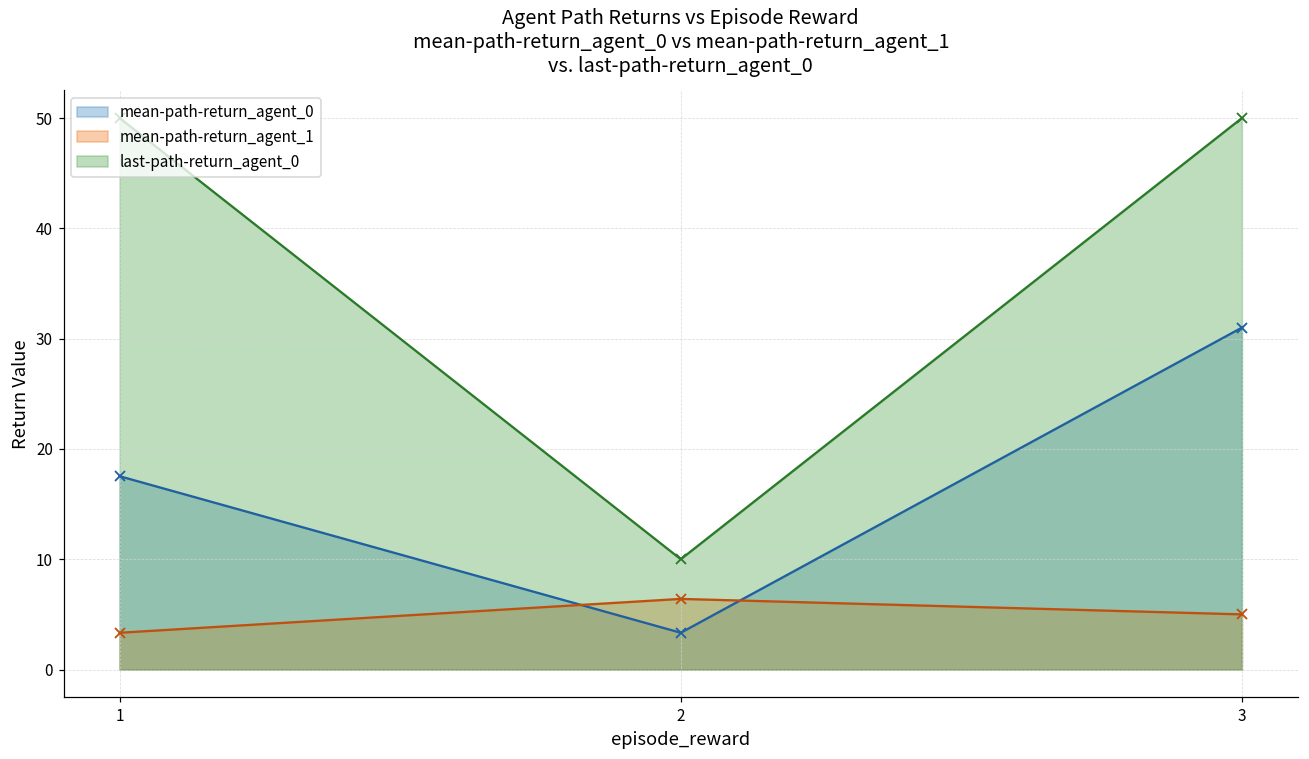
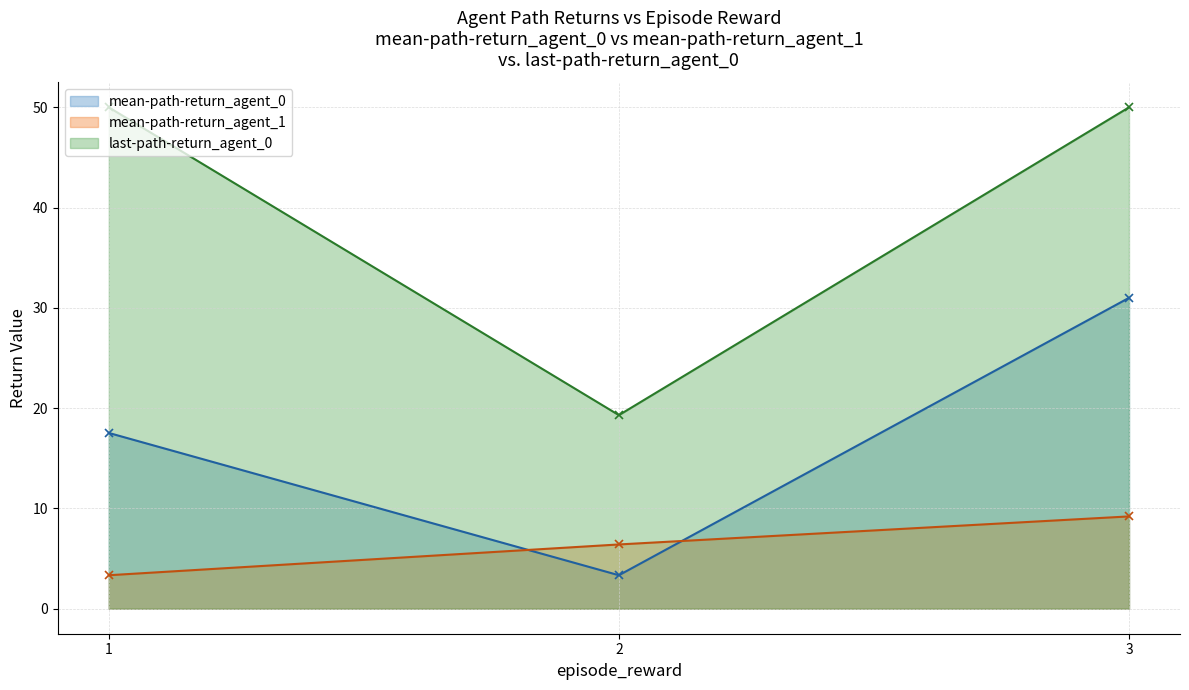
last-path-return_agent_0, 2: 10.0 -> 19.3
mean-path-return_agent_1, 3: 5.0 -> 9.2
